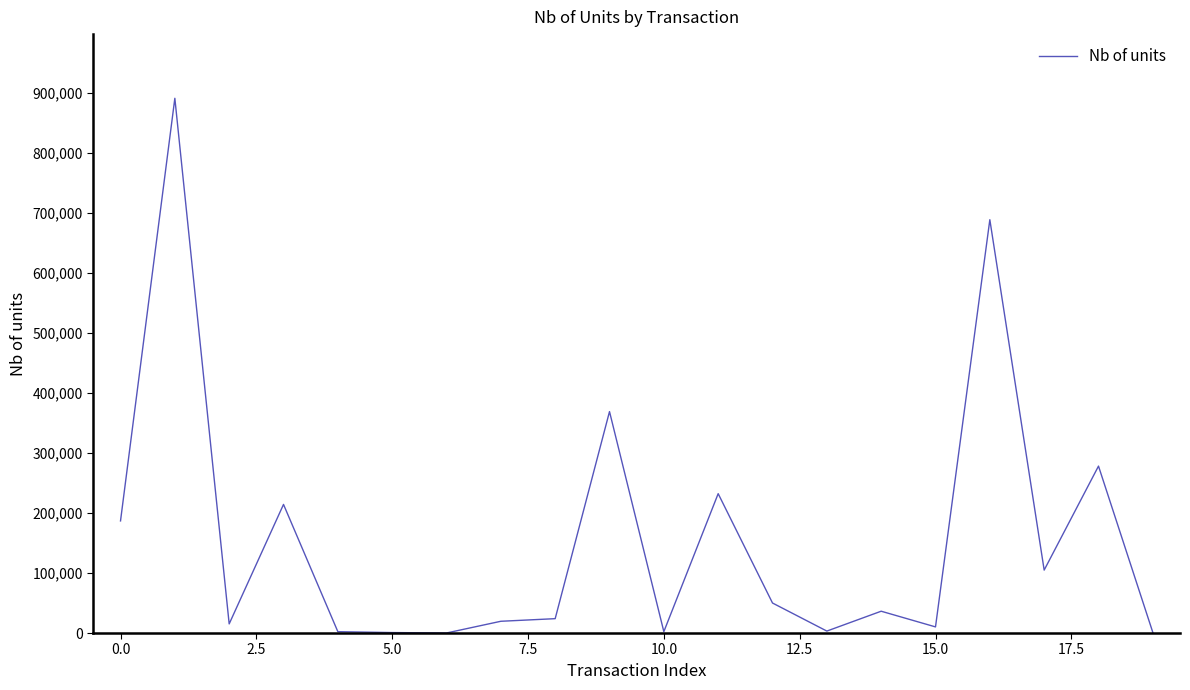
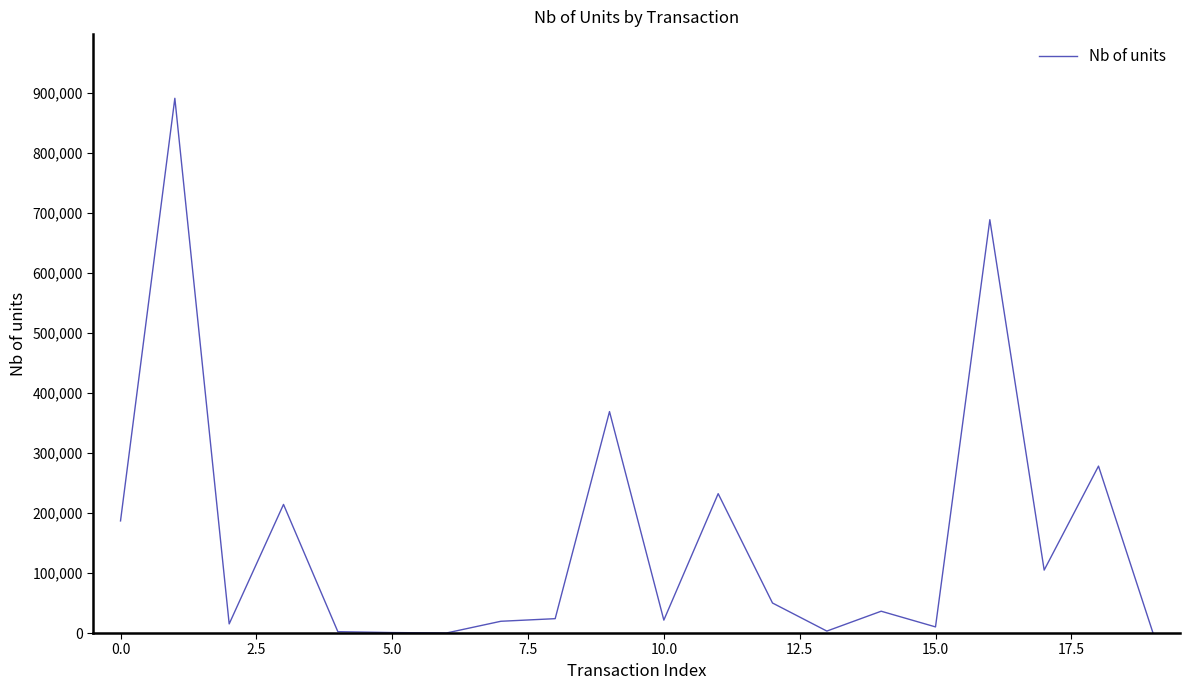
10.0: 0 -> 20,000
